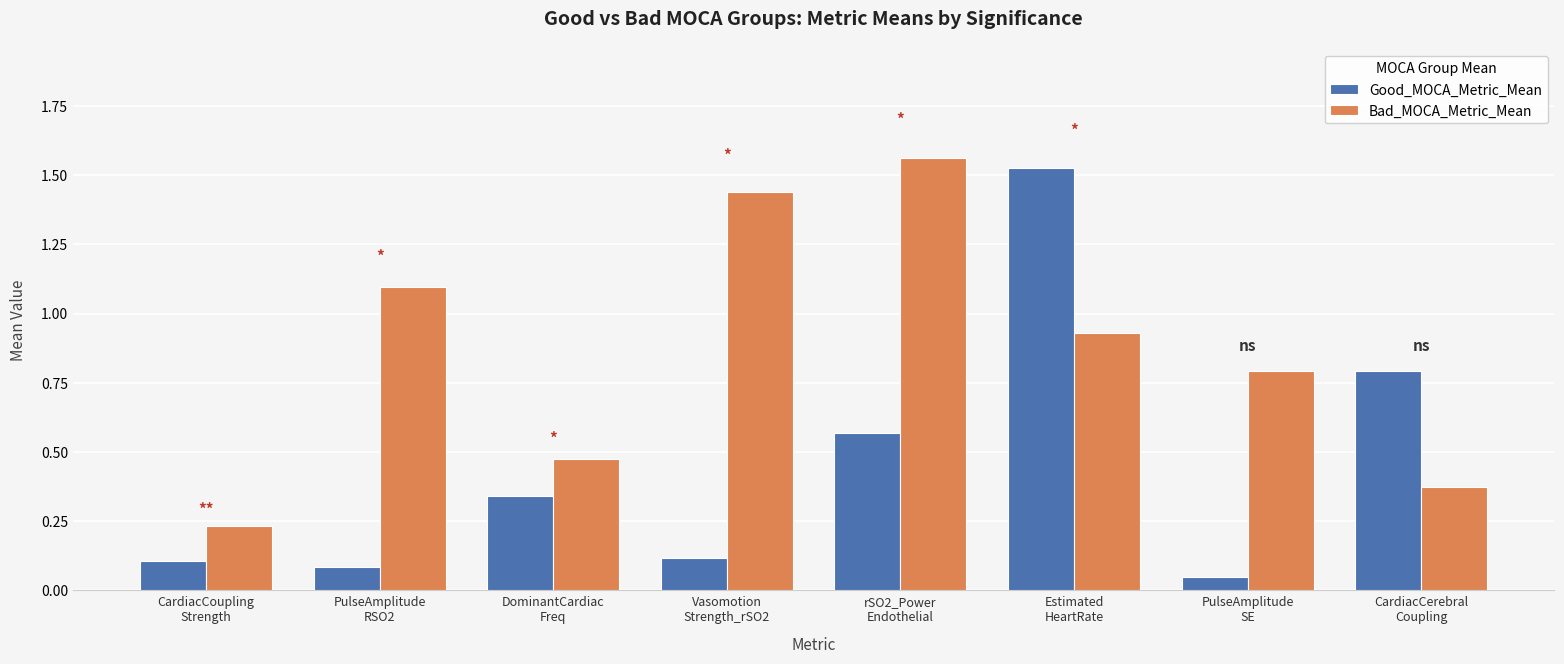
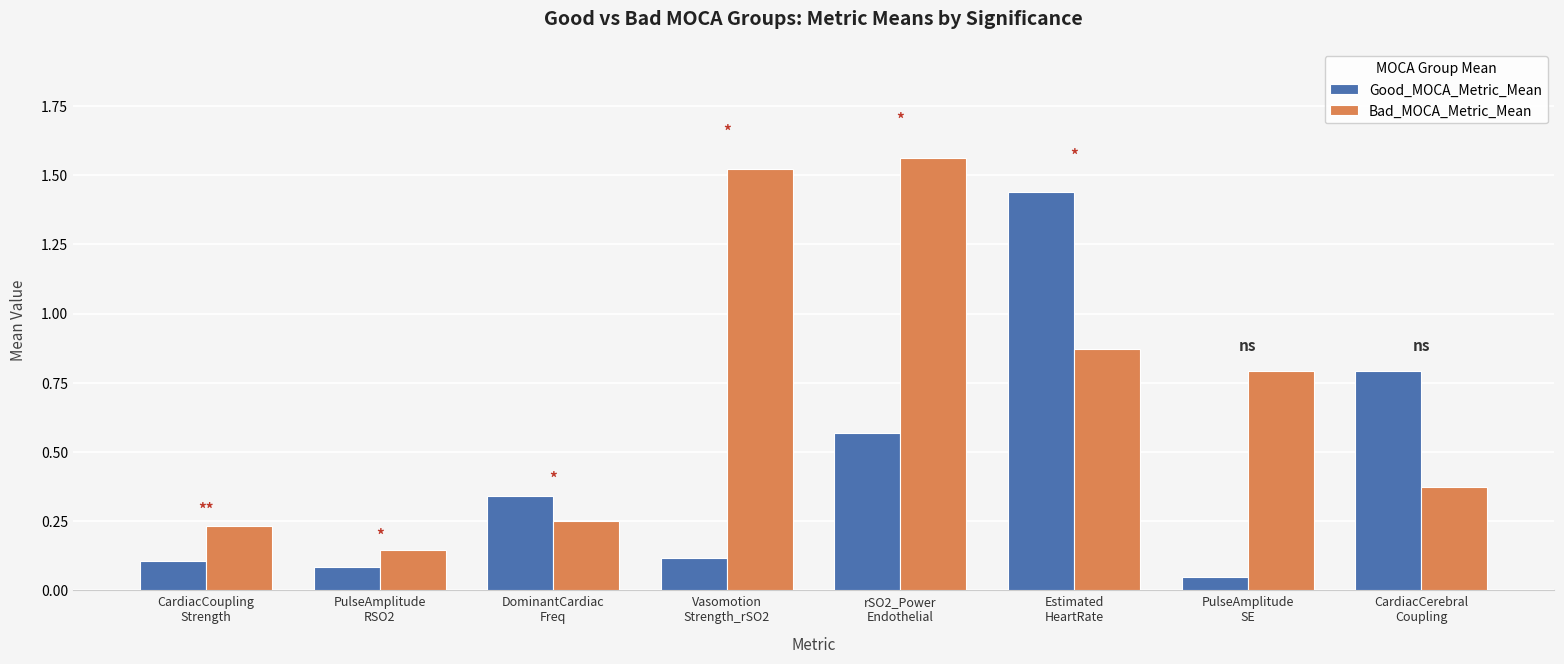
Bad_MOCA_Metric_Mean, PulseAmplitude RSO2: 1.09 -> 0.15
Bad_MOCA_Metric_Mean, DominantCardiac Freq: 0.48 -> 0.25
Bad_MOCA_Metric_Mean, Vasomotion Strength_rSO2: 1.44 -> 1.52
Good_MOCA_Metric_Mean, Estimated HeartRate: 1.53 -> 1.44
Bad_MOCA_Metric_Mean, Estimated HeartRate: 0.93 -> 0.87
